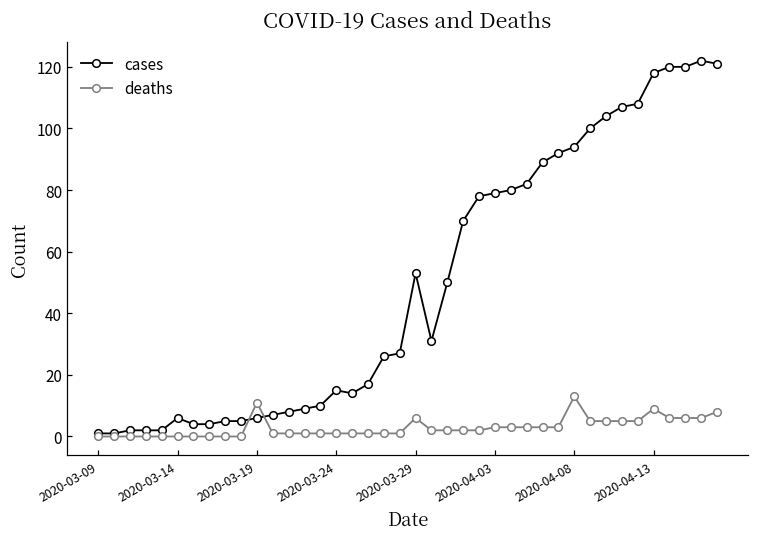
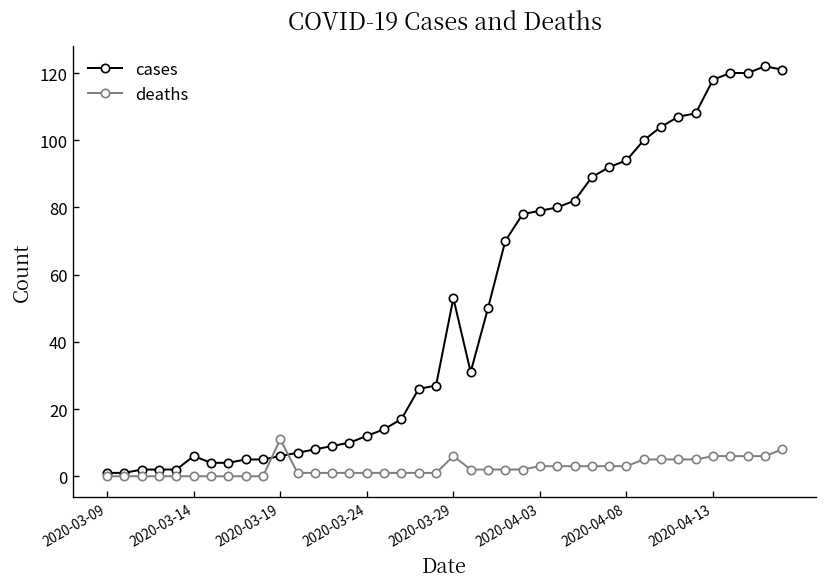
cases, 2020-03-24: 15 -> 12
deaths, 2020-04-08: 13 -> 3
deaths, 2020-04-13: 9 -> 6
